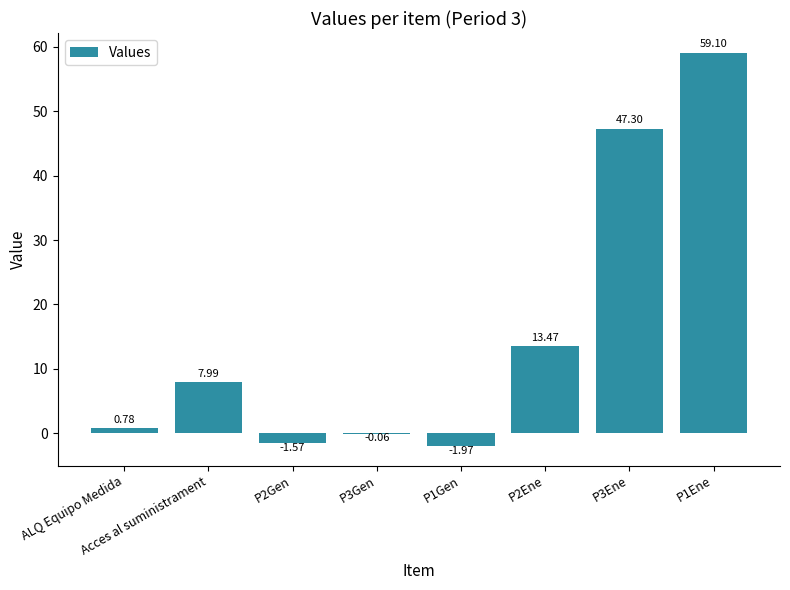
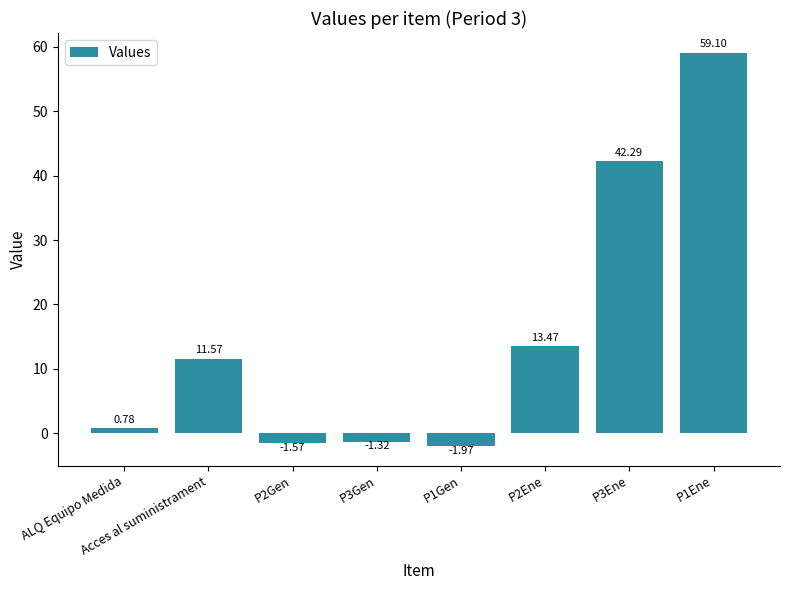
Acces al suministrament: 7.99 -> 11.57
P3Gen: -0.06 -> -1.32
P3Ene: 47.30 -> 42.29
